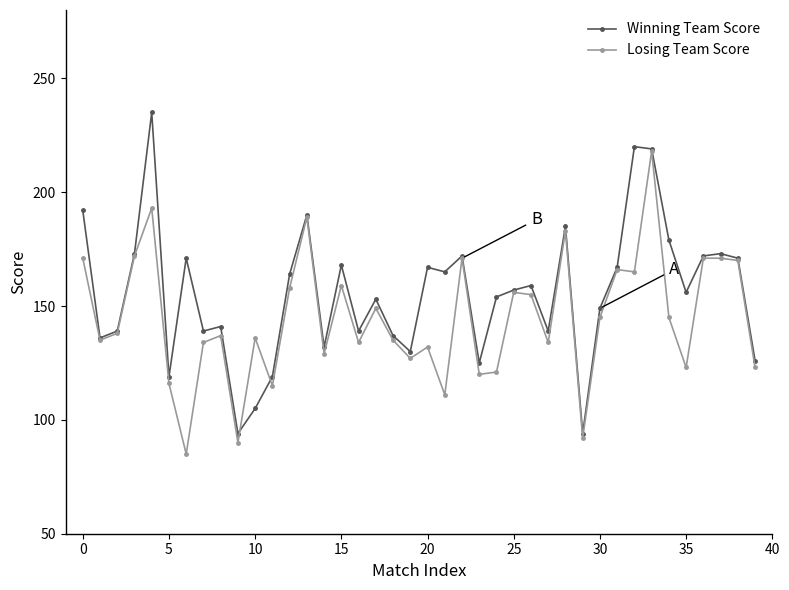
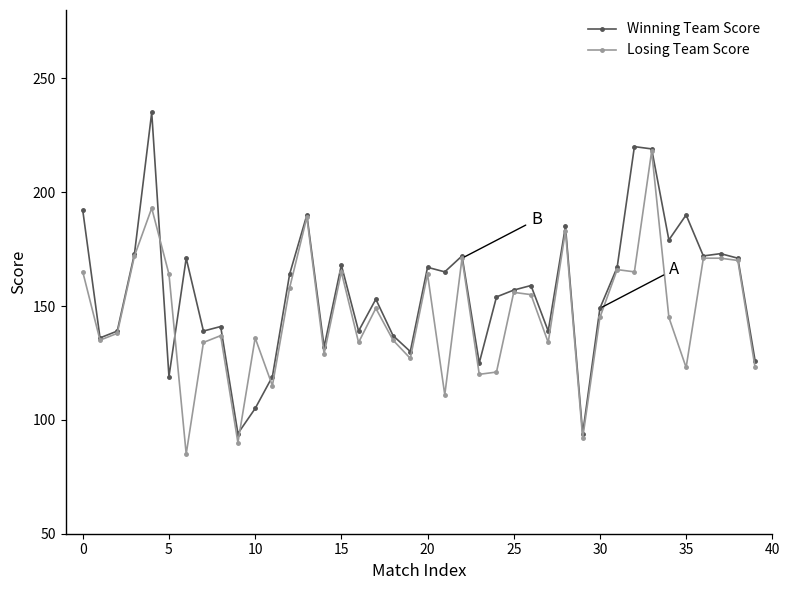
Losing Team Score, 0: 171 -> 165
Losing Team Score, 5: 116 -> 164
Losing Team Score, 15: 159 -> 165
Losing Team Score, 20: 132 -> 164
Winning Team Score, 35: 156 -> 190
